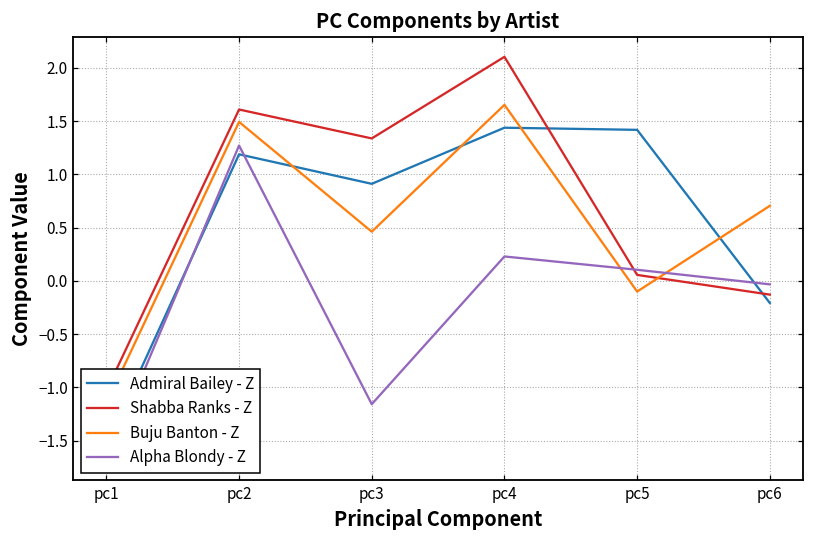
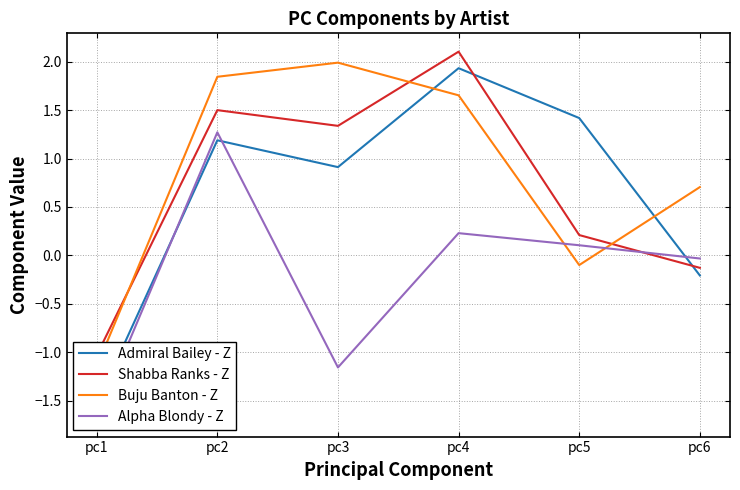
Shabba Ranks - Z, pc2: 1.6 -> 1.5
Buju Banton - Z, pc2: 1.5 -> 1.8
Buju Banton - Z, pc3: 0.5 -> 2.0
Admiral Bailey - Z, pc4: 1.4 -> 1.9
Shabba Ranks - Z, pc5: 0.1 -> 0.2
